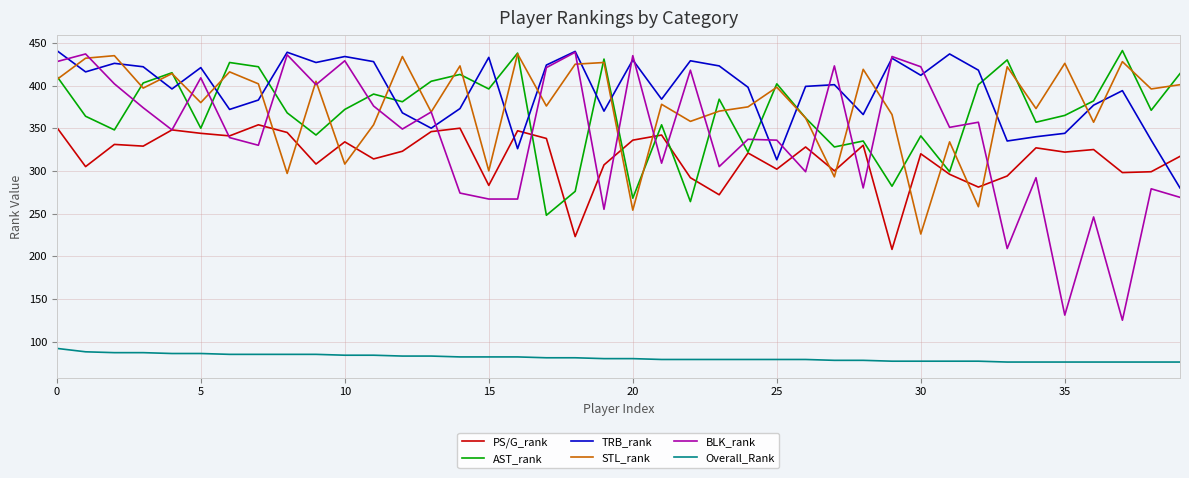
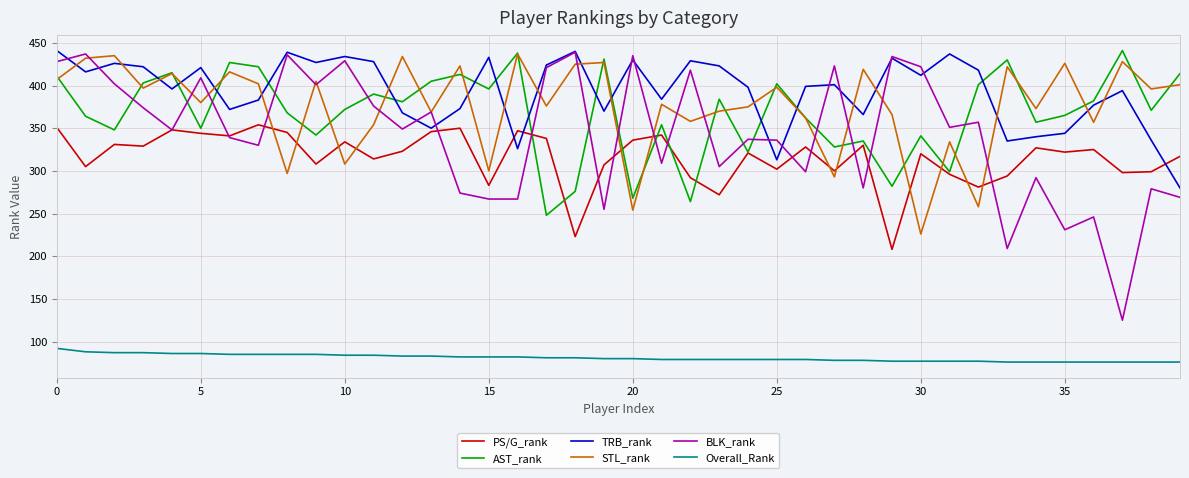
BLK_rank, 35: 130 -> 230
